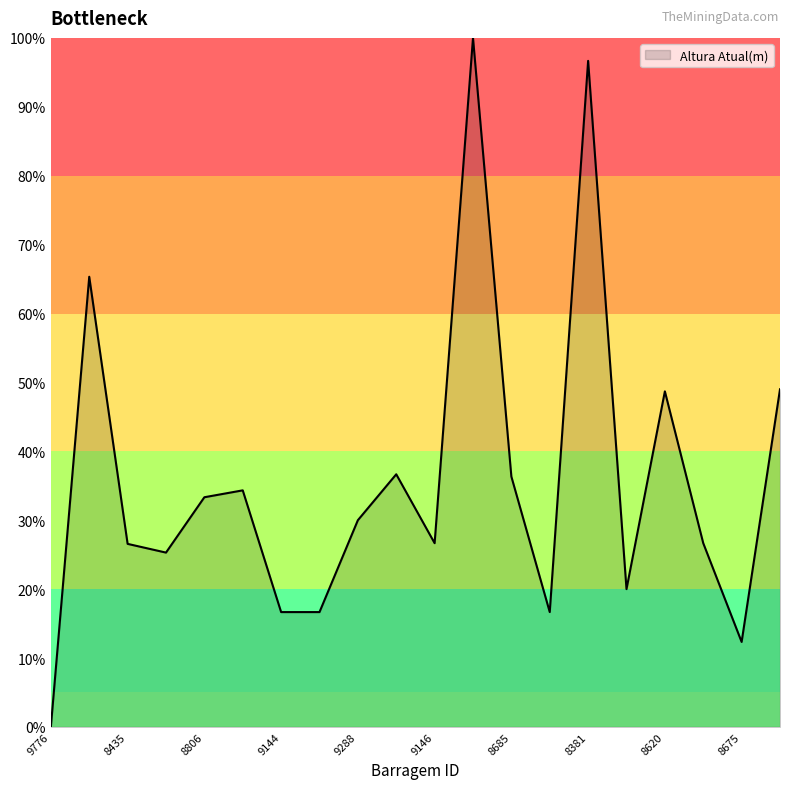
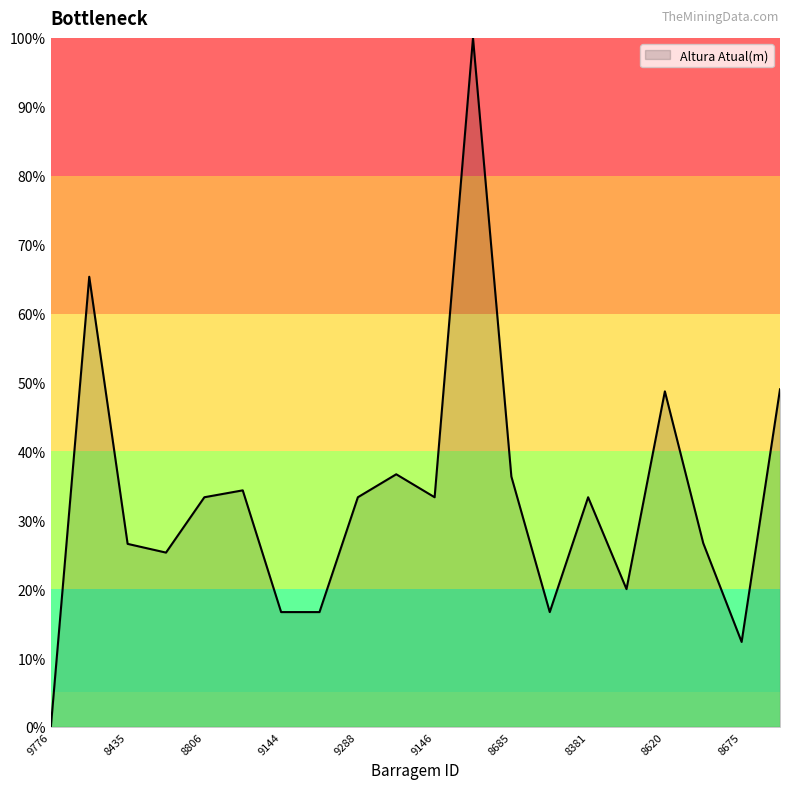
9288: 30% -> 33%
9146: 27% -> 33%
8381: 97% -> 33%
